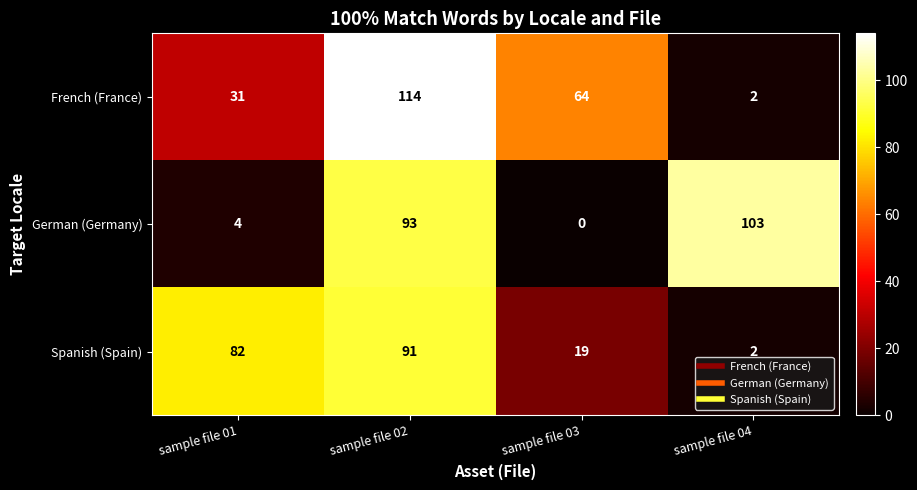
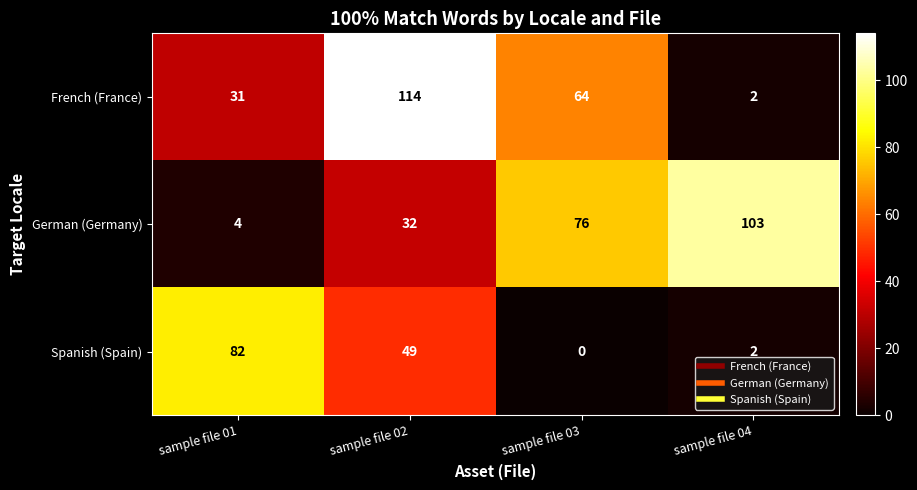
German (Germany), sample file 02: 93 -> 32
German (Germany), sample file 03: 0 -> 76
Spanish (Spain), sample file 02: 91 -> 49
Spanish (Spain), sample file 03: 19 -> 0
